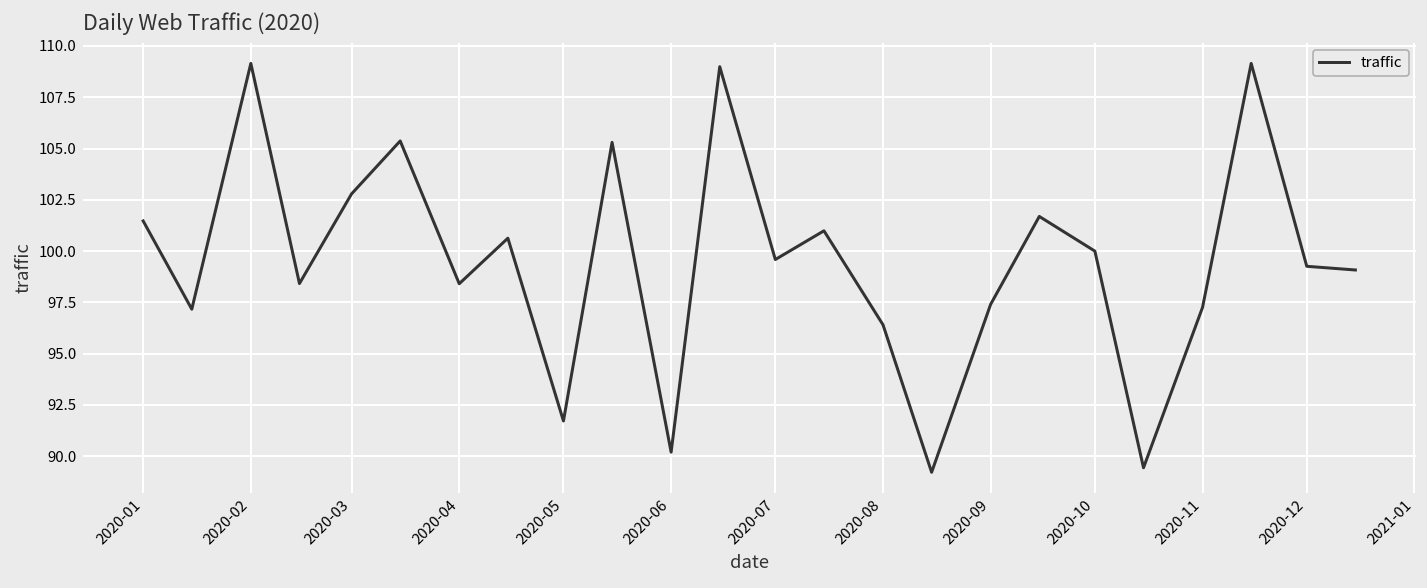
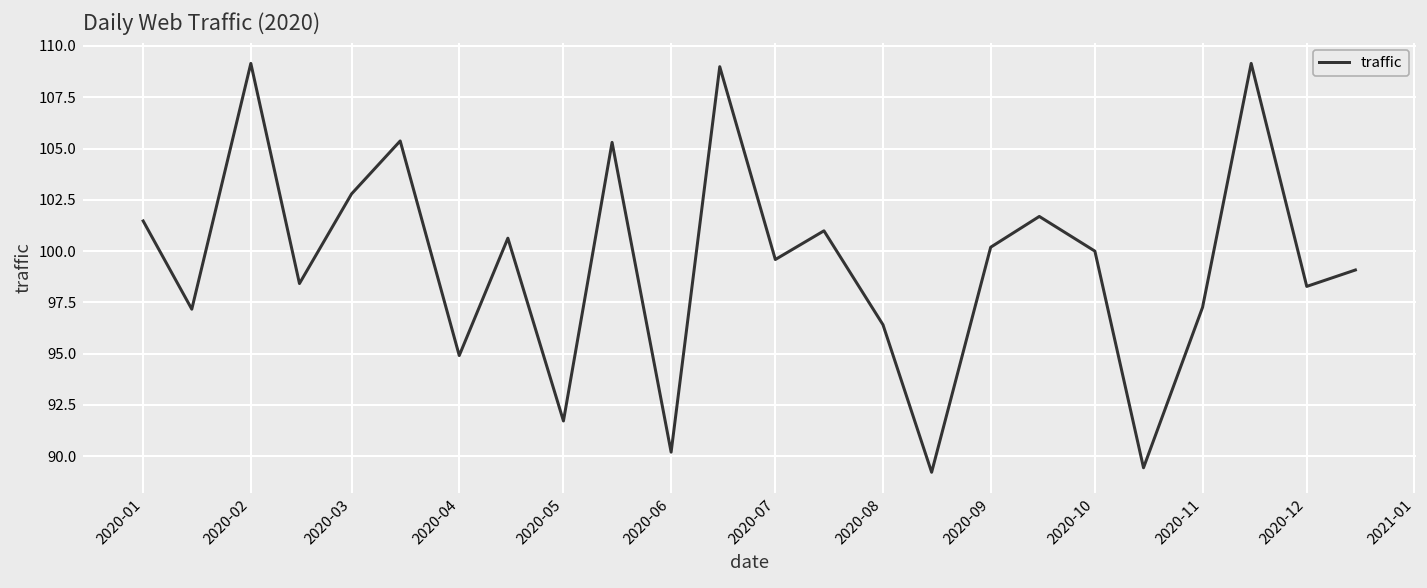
2020-04: 98.4 -> 94.9
2020-09: 97.4 -> 100.2
2020-12: 99.3 -> 98.3
